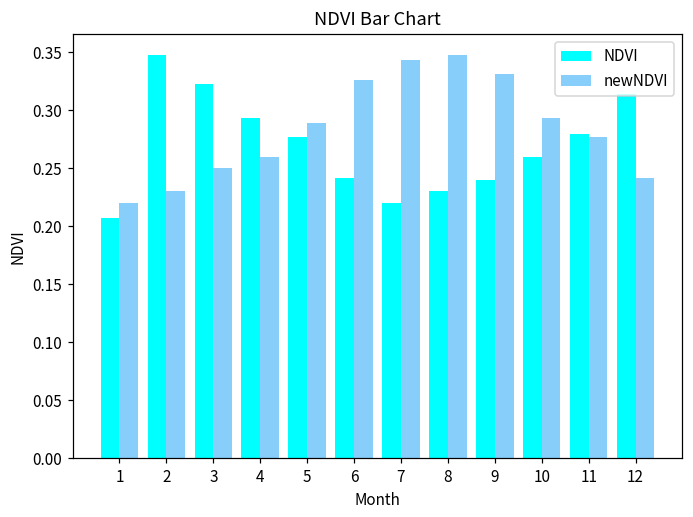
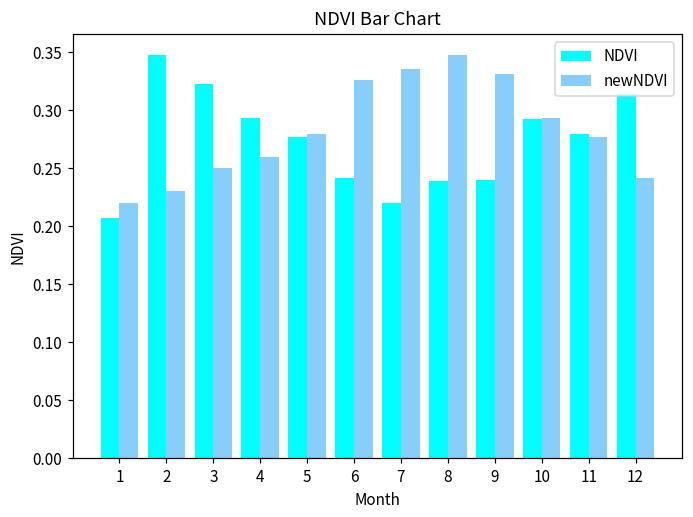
newNDVI, 5: 0.289 -> 0.279
newNDVI, 7: 0.344 -> 0.335
NDVI, 8: 0.230 -> 0.239
NDVI, 10: 0.259 -> 0.292
